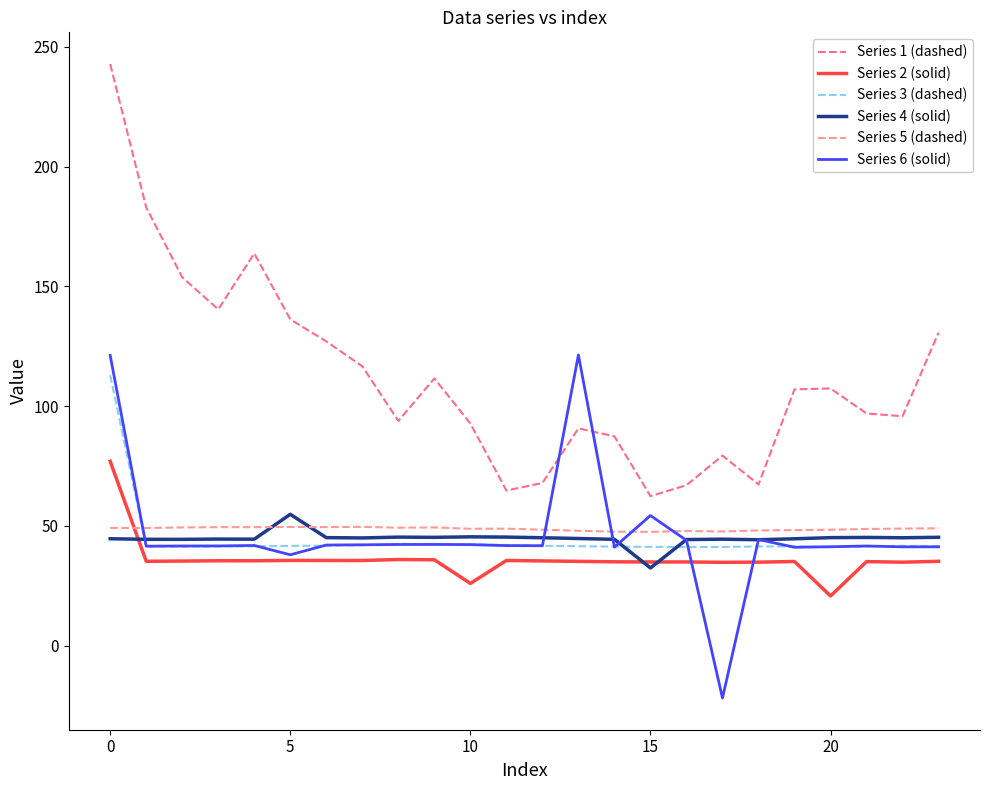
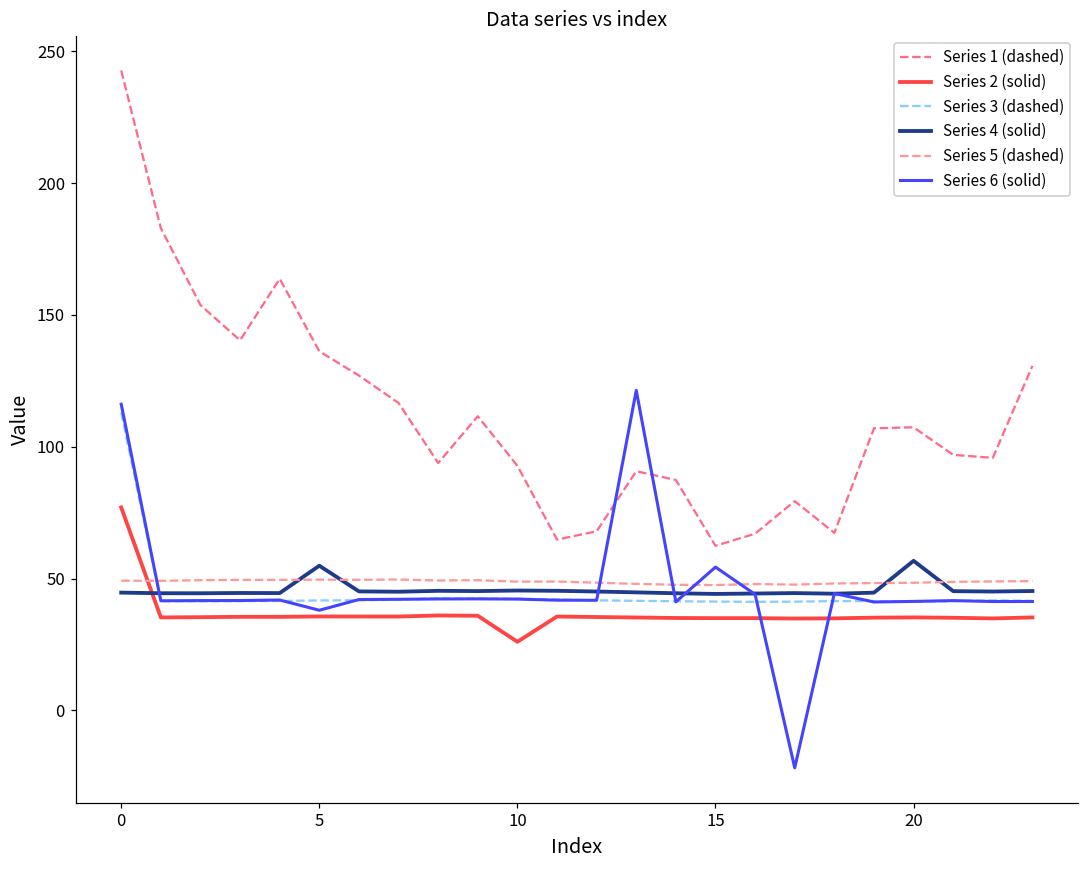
Series 6 (solid), 0: 121 -> 116
Series 4 (solid), 15: 32 -> 44
Series 2 (solid), 20: 21 -> 35
Series 4 (solid), 20: 45 -> 57
